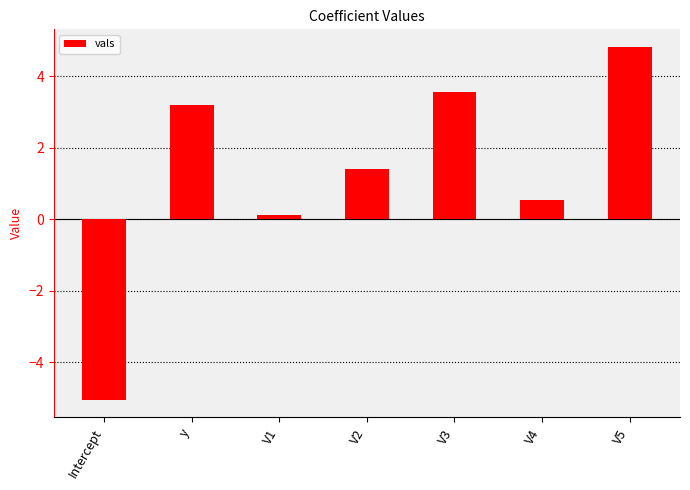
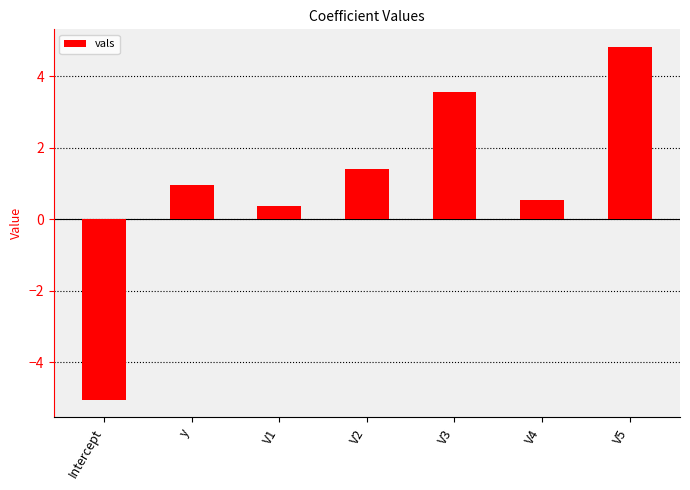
y: 3.2 -> 1.0
V1: 0.1 -> 0.4
